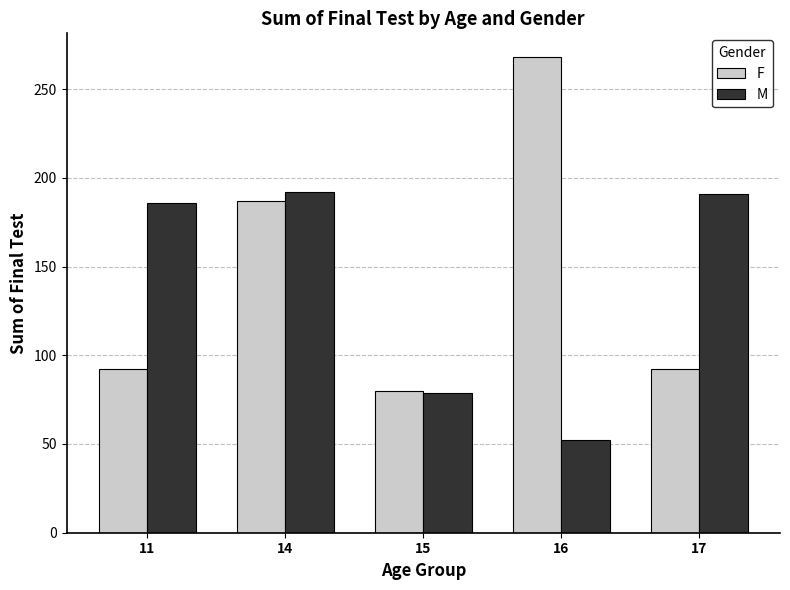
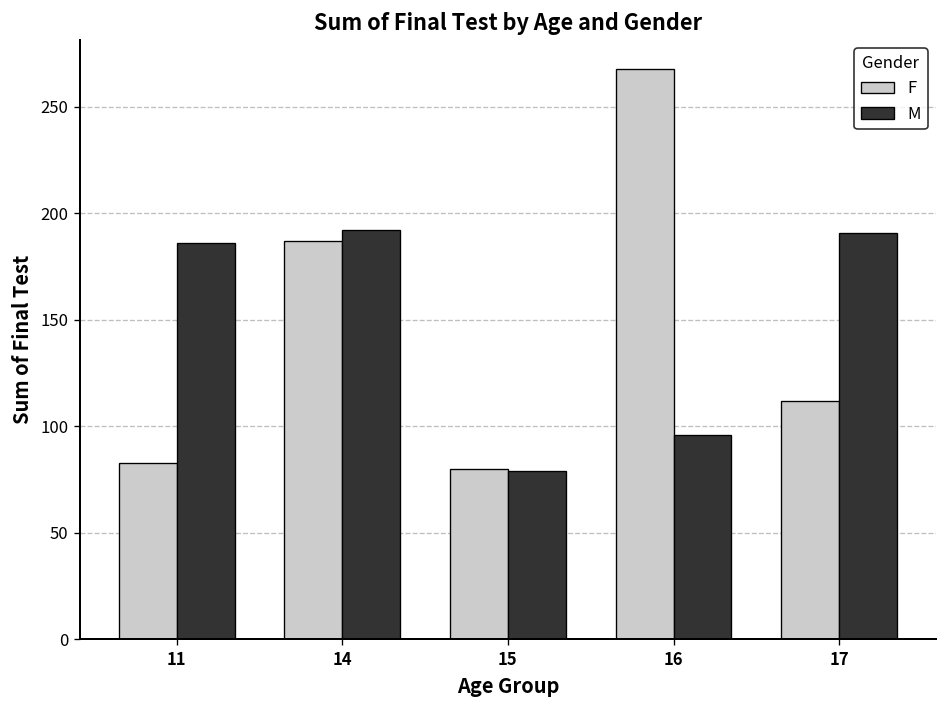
F, 11: 92 -> 83
M, 16: 52 -> 96
F, 17: 92 -> 112
